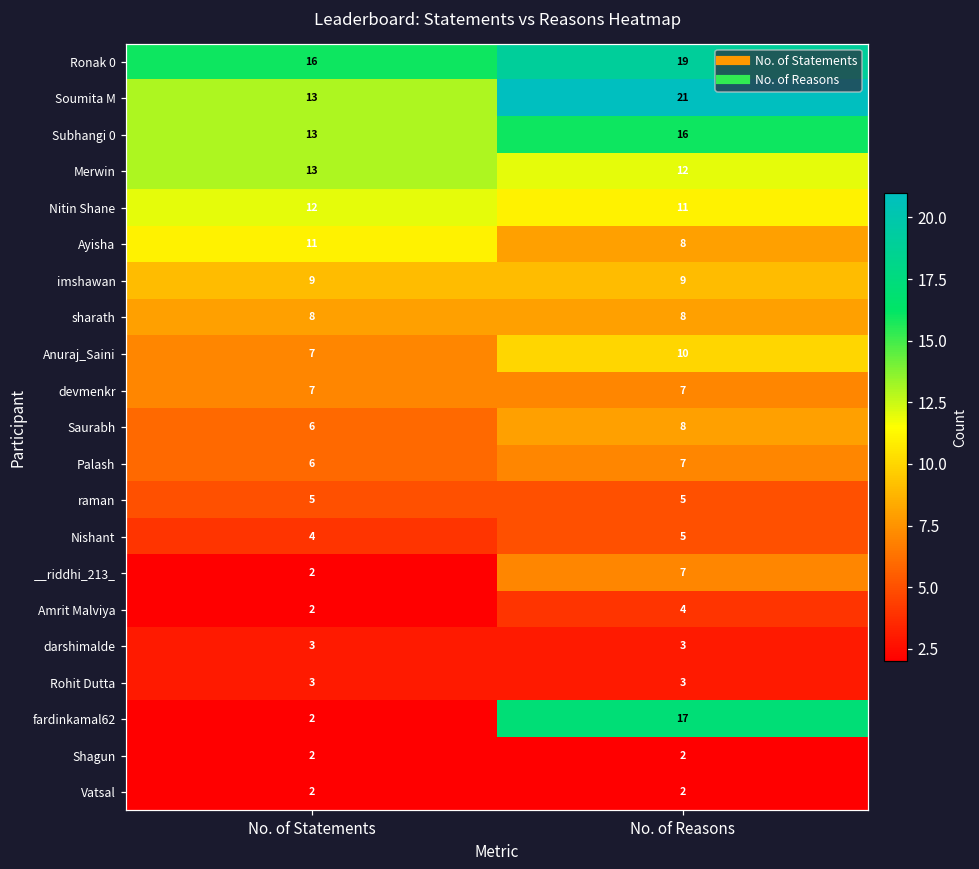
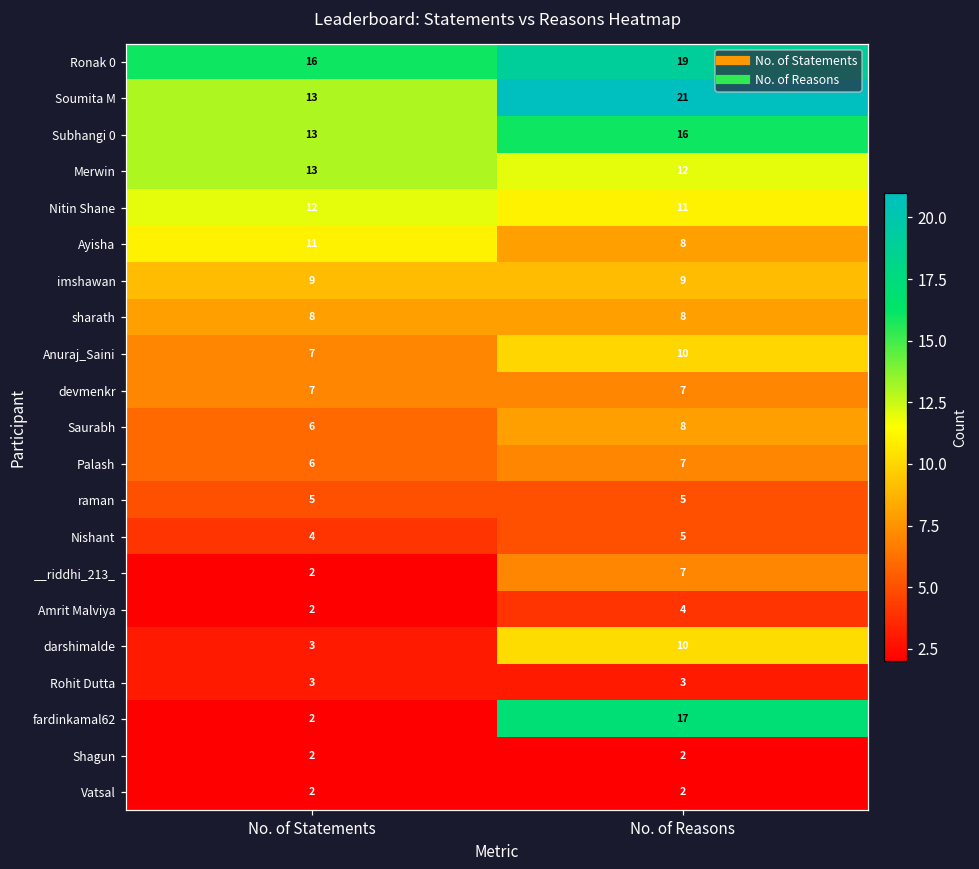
darshimalde, No. of Reasons: 3 -> 10
